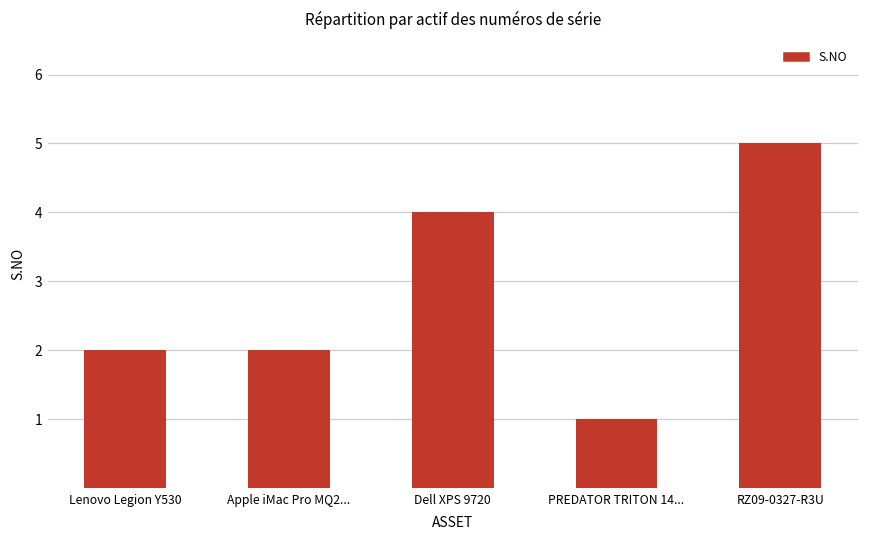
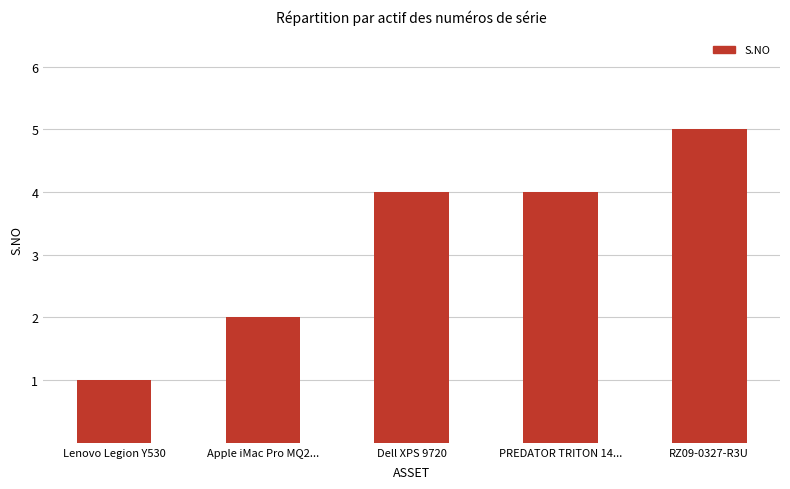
Lenovo Legion Y530: 2 -> 1
PREDATOR TRITON 14...: 1 -> 4
